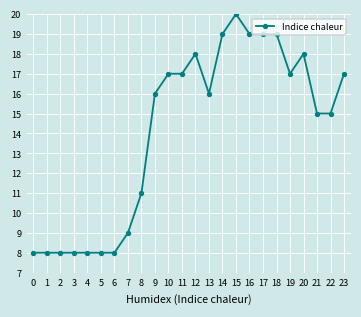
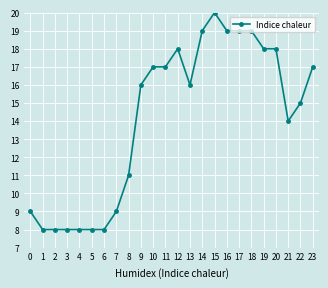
0: 8 -> 9
19: 17 -> 18
21: 15 -> 14
